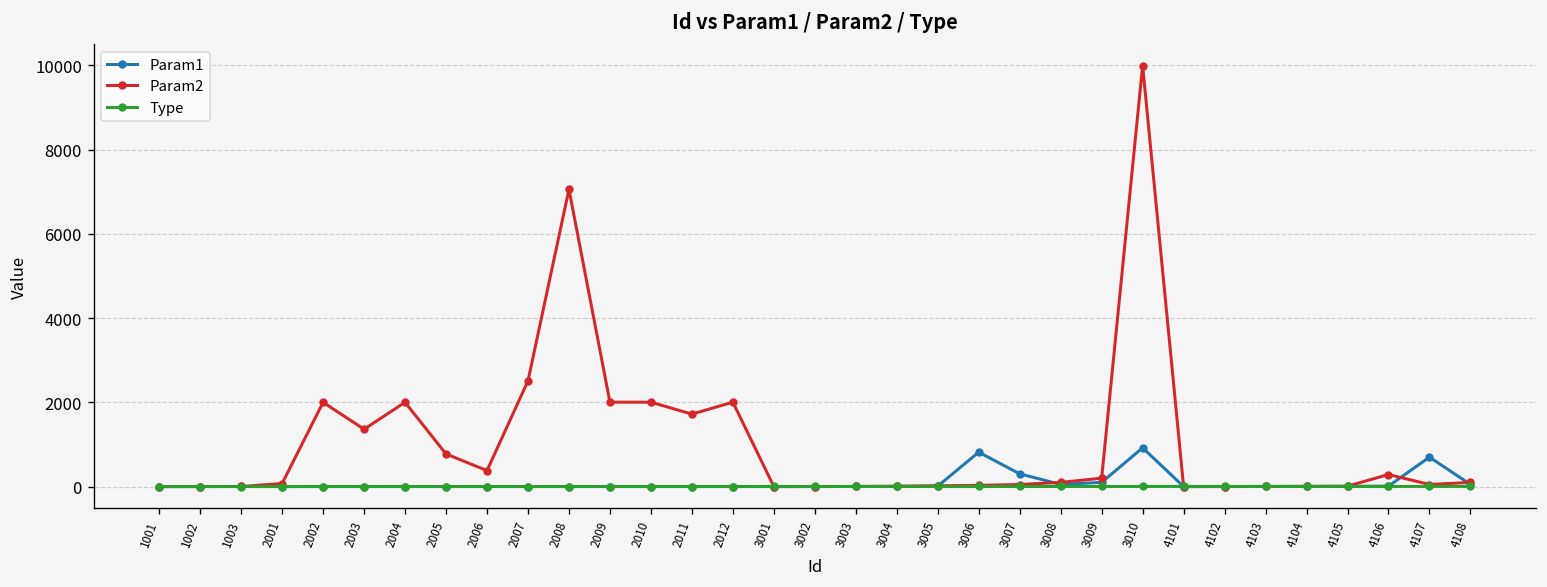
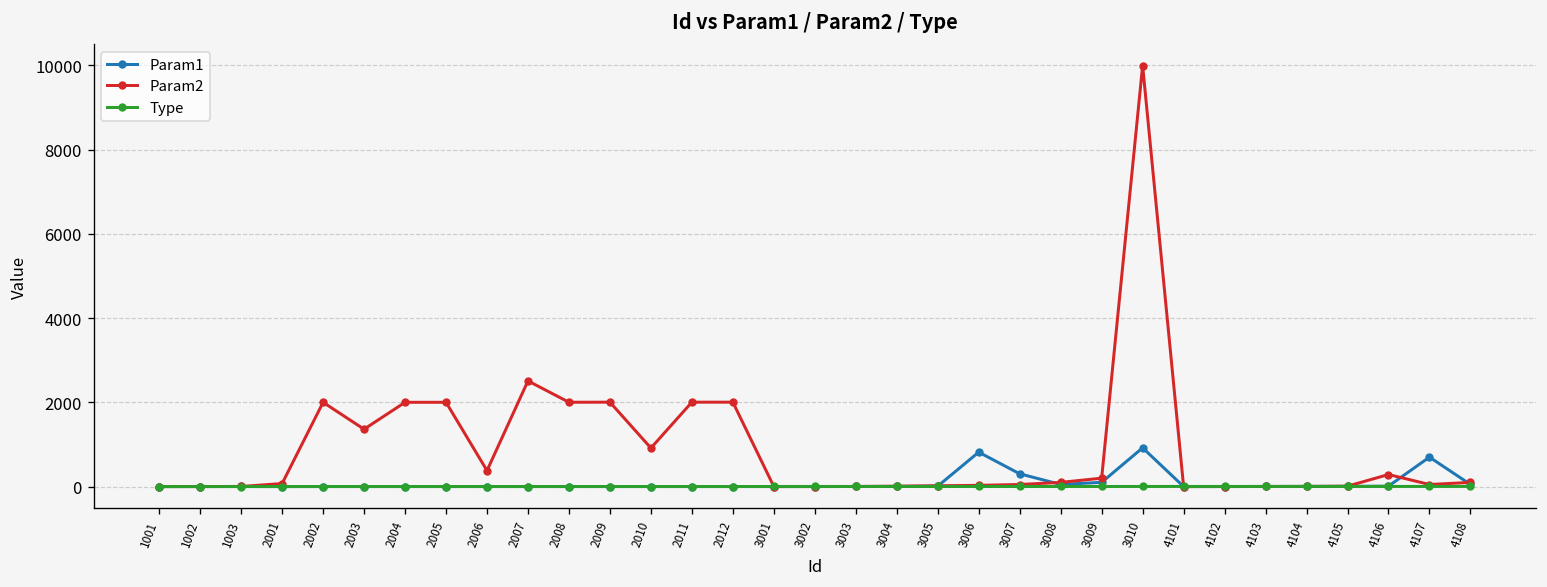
Param2, 2005: 800 -> 2000
Param2, 2008: 7100 -> 2000
Param2, 2010: 2000 -> 900
Param2, 2011: 1700 -> 2000
